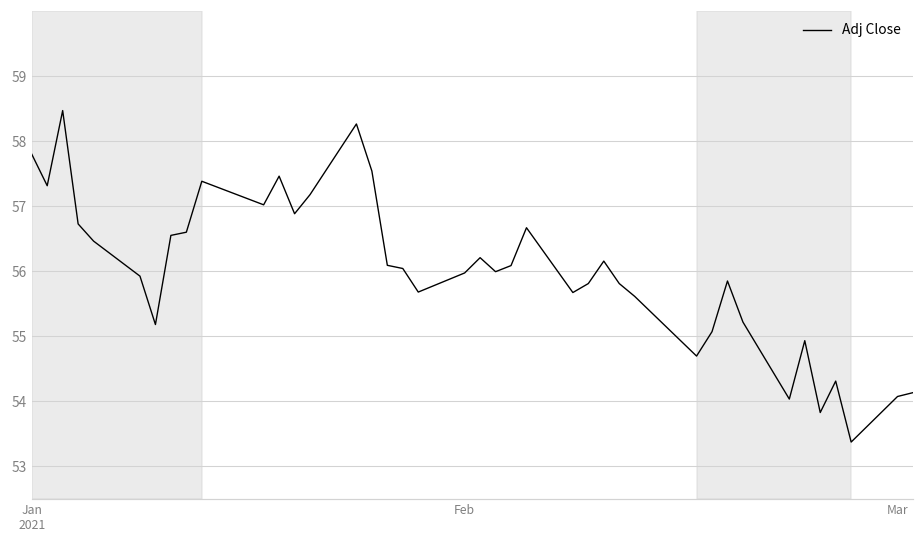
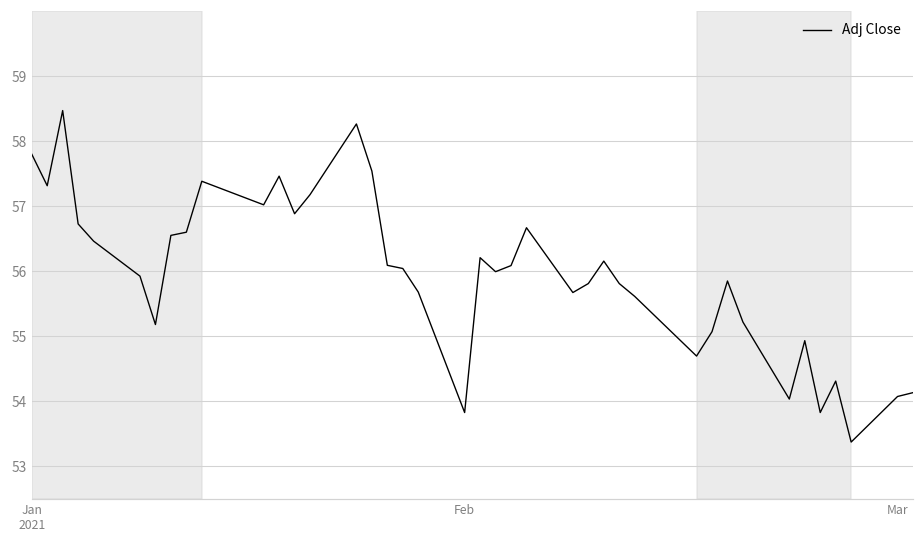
Feb: 56.0 -> 53.8
